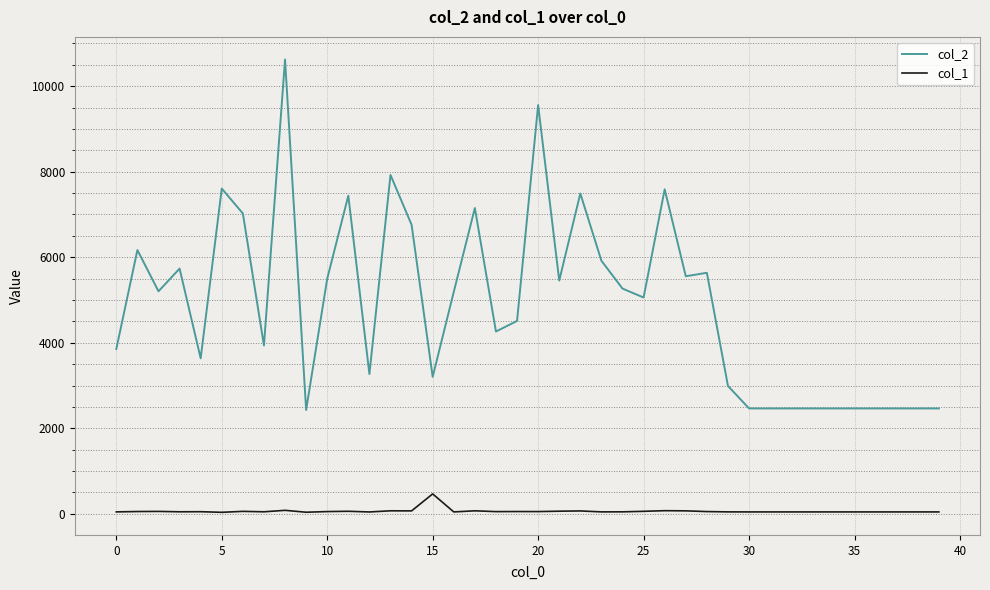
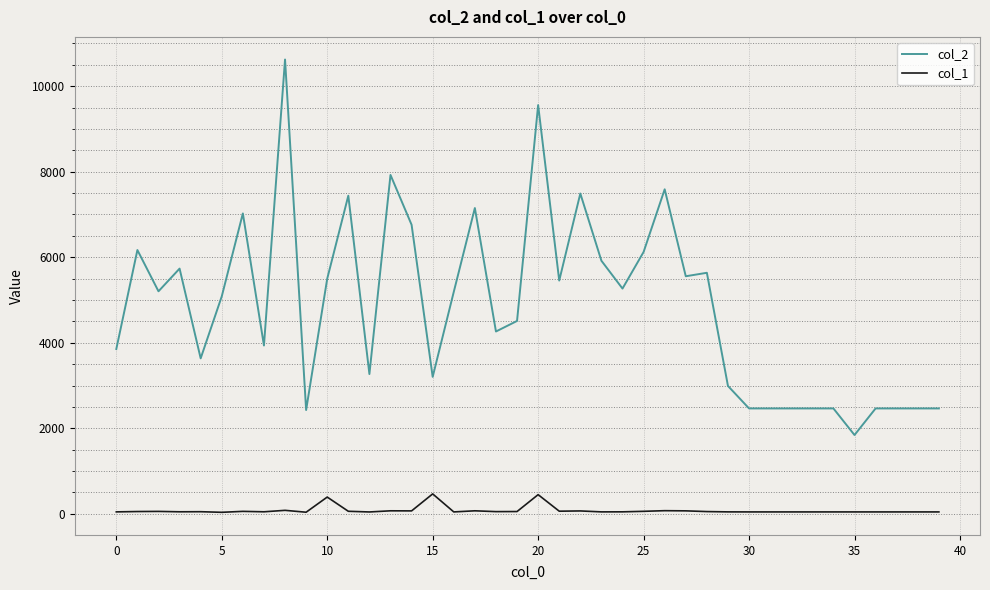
col_2, 5: 7600 -> 5100
col_1, 10: 100 -> 400
col_1, 20: 100 -> 400
col_2, 25: 5100 -> 6100
col_2, 35: 2500 -> 1800
